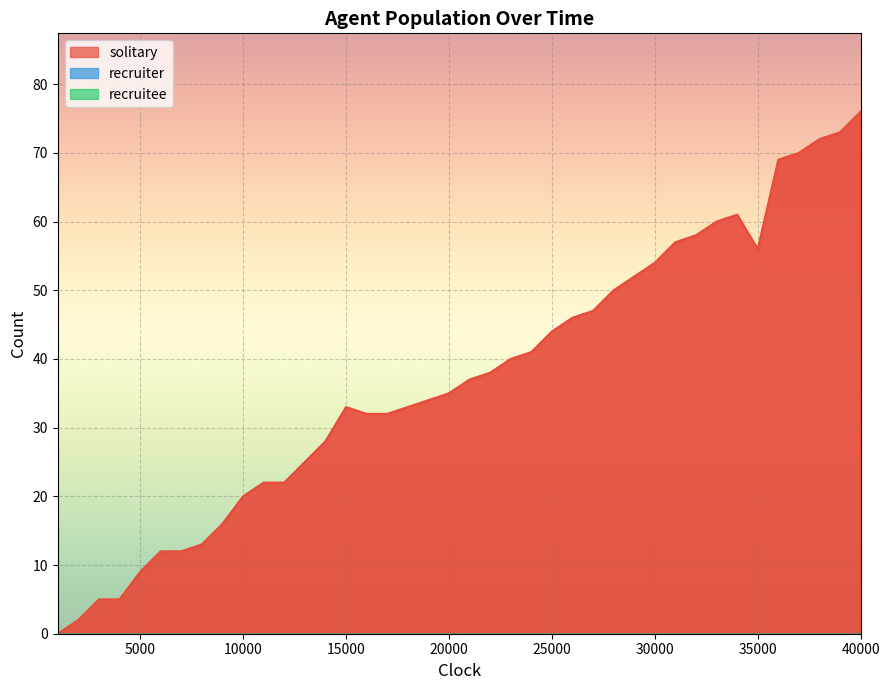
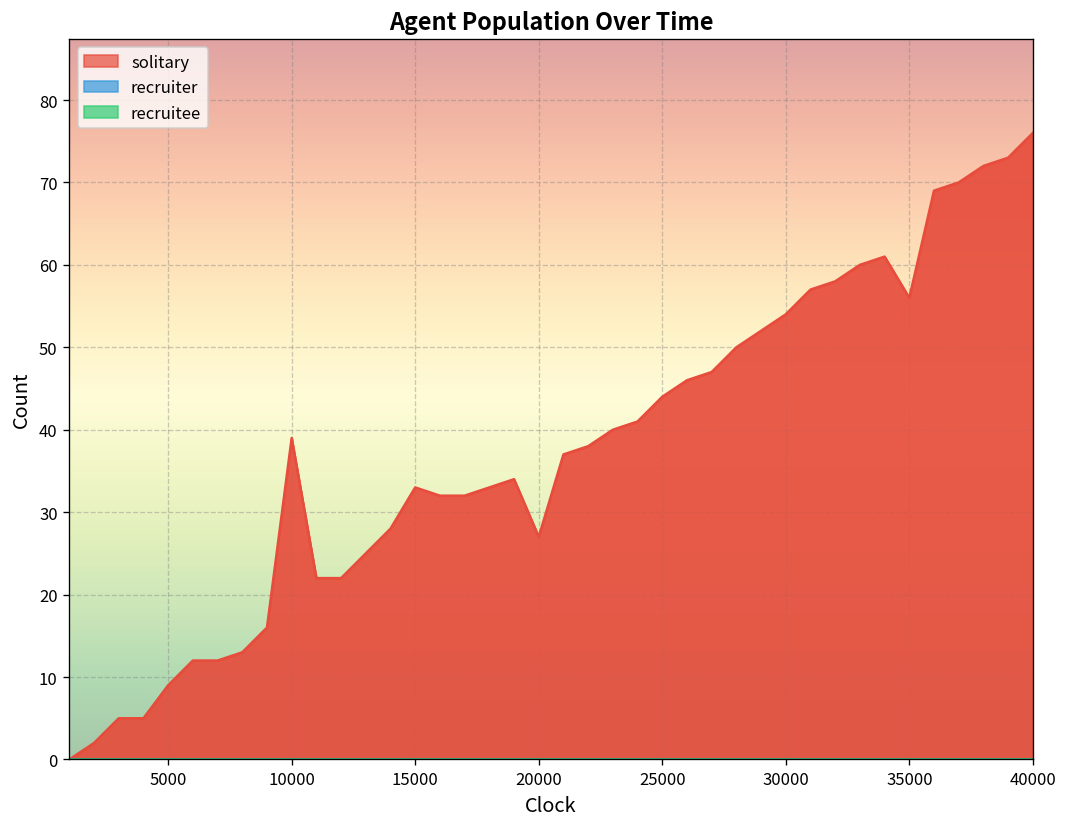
solitary, 10000: 20 -> 39
solitary, 20000: 35 -> 27
